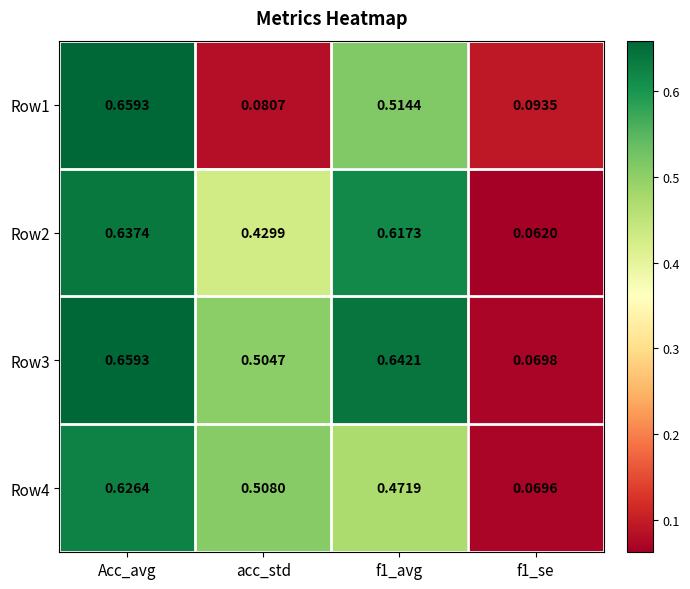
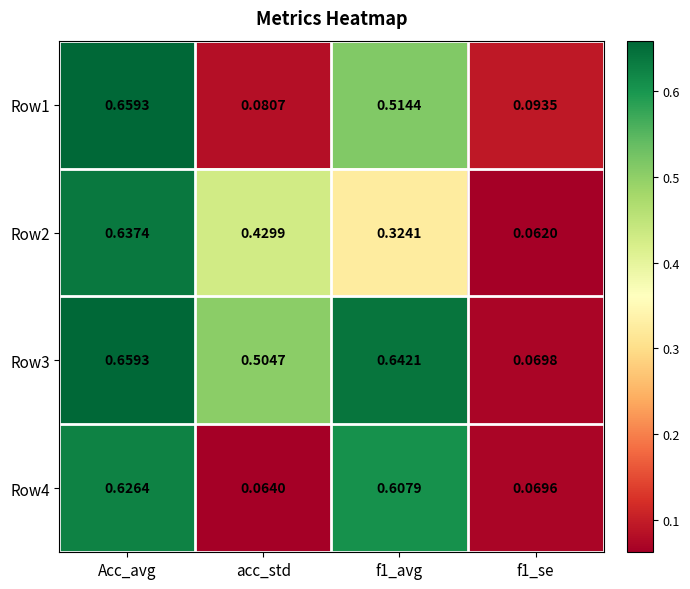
Row2, f1_avg: 0.6173 -> 0.3241
Row4, acc_std: 0.5080 -> 0.0640
Row4, f1_avg: 0.4719 -> 0.6079
